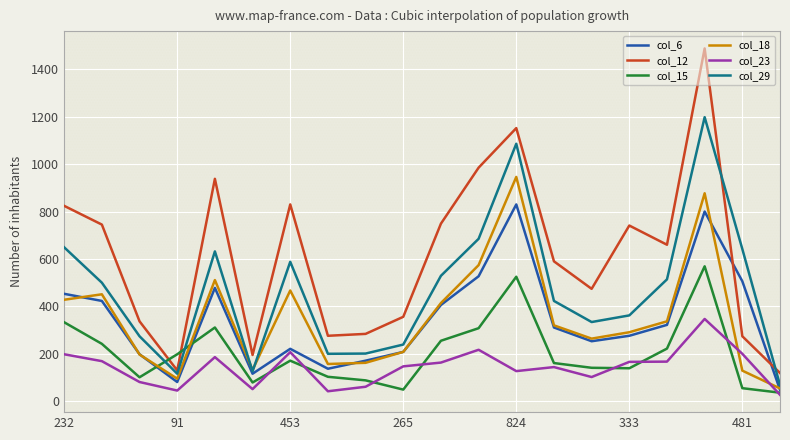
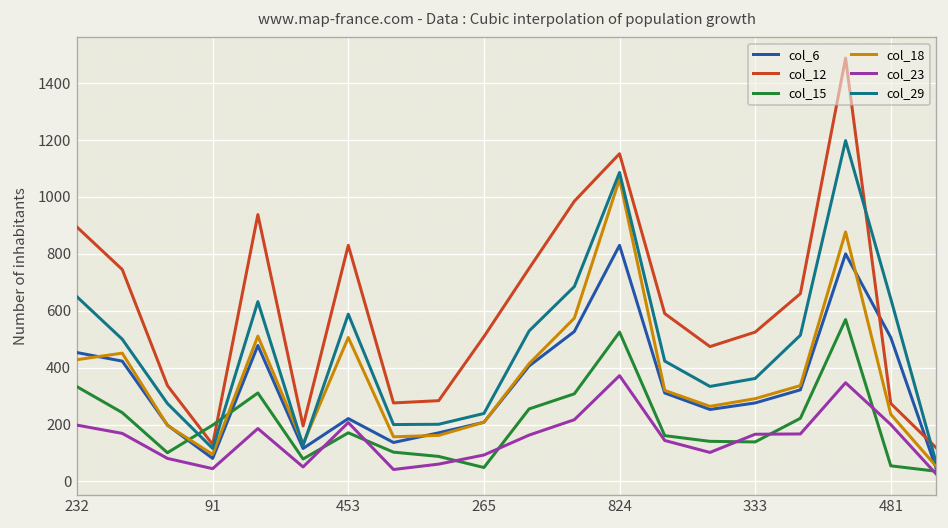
col_12, 232: 820 -> 890
col_18, 453: 470 -> 510
col_12, 265: 360 -> 510
col_23, 265: 150 -> 90
col_18, 824: 950 -> 1060
col_23, 824: 130 -> 370
col_12, 333: 740 -> 530
col_18, 481: 130 -> 240
